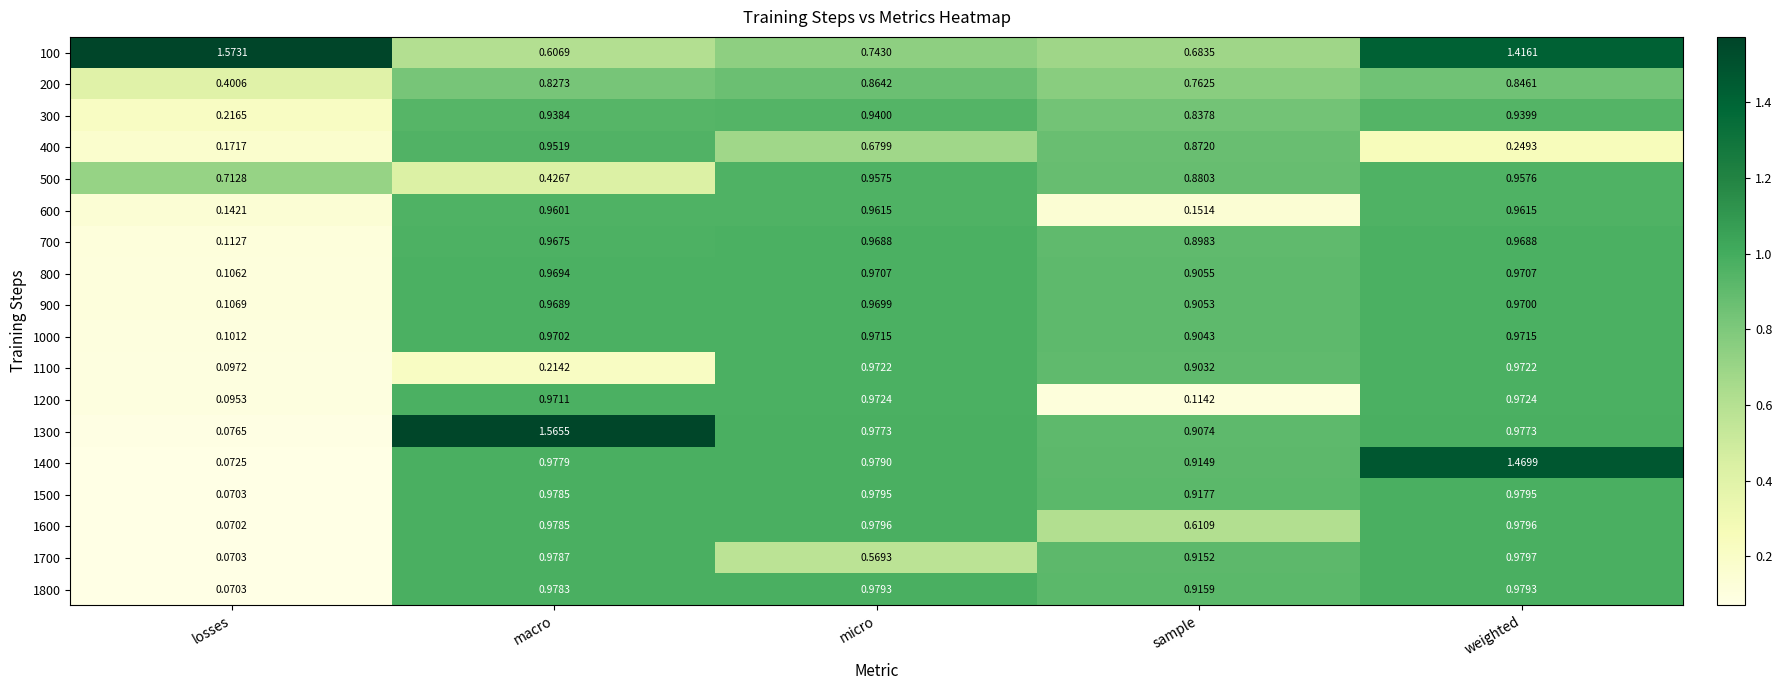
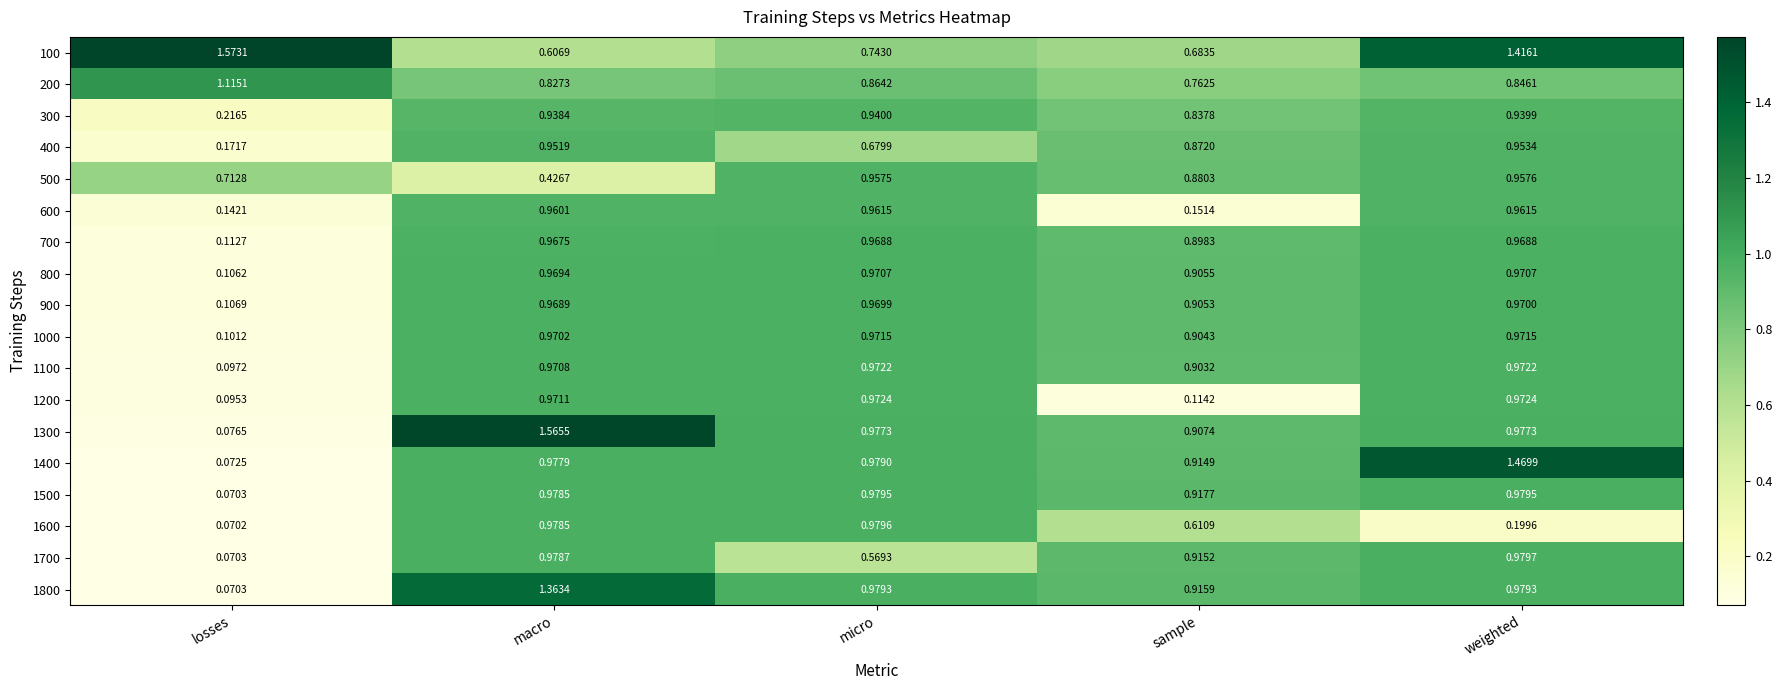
200, losses: 0.4006 -> 1.1151
400, weighted: 0.2493 -> 0.9534
1100, macro: 0.2142 -> 0.9708
1600, weighted: 0.9796 -> 0.1996
1800, macro: 0.9783 -> 1.3634
